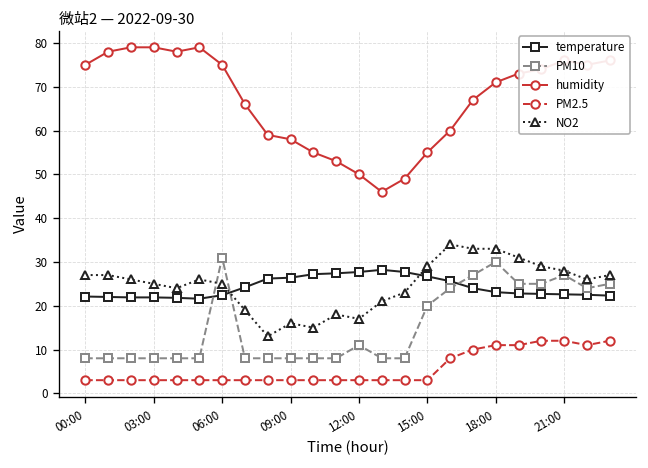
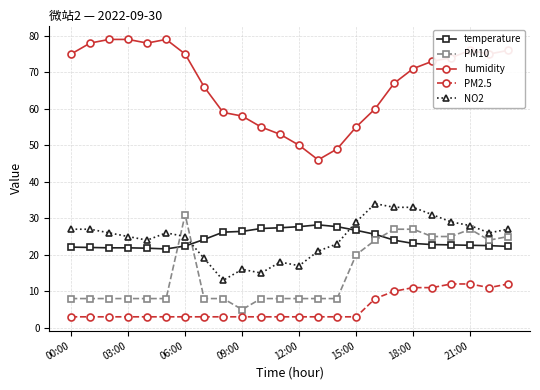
PM10, 09:00: 8 -> 5
PM10, 12:00: 11 -> 8
PM10, 18:00: 30 -> 27
